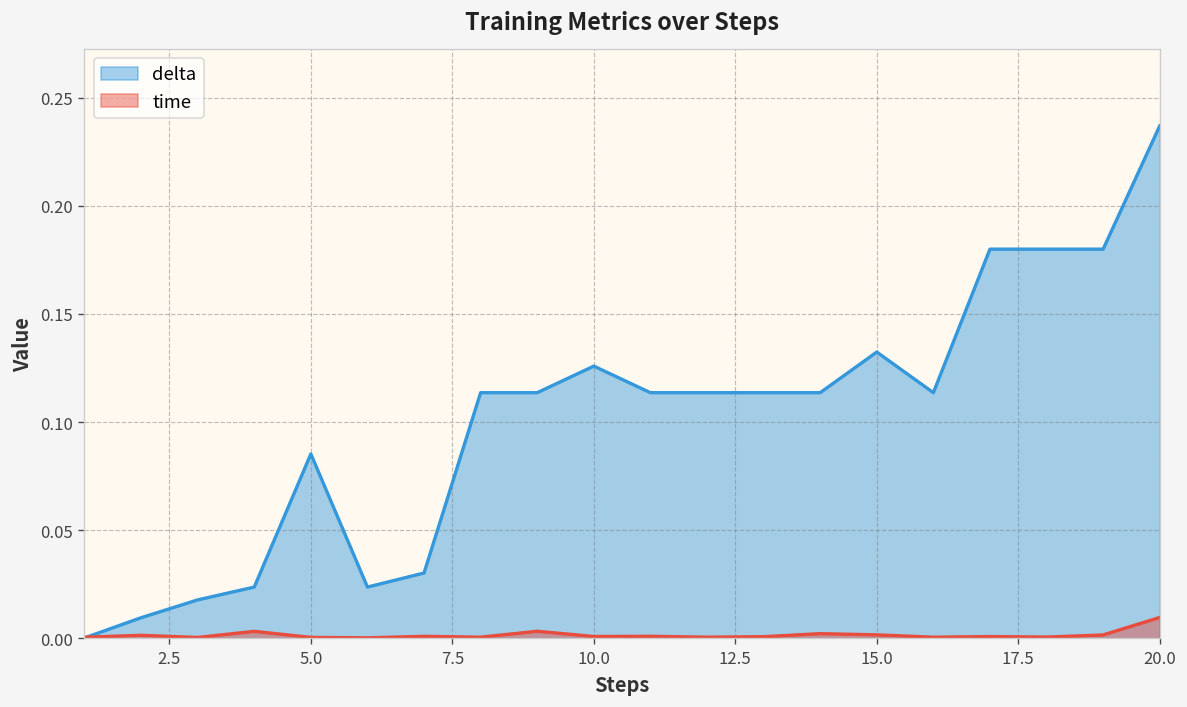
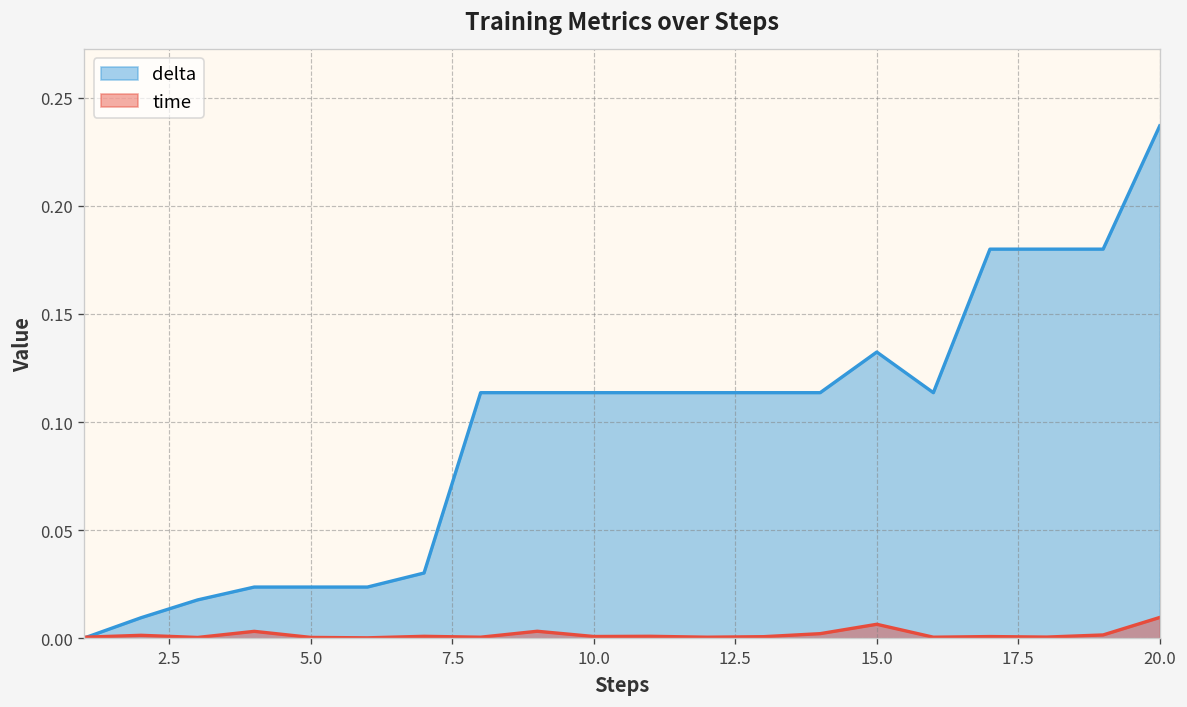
delta, 5.0: 0.085 -> 0.024
delta, 10.0: 0.126 -> 0.114
time, 15.0: 0.002 -> 0.006
